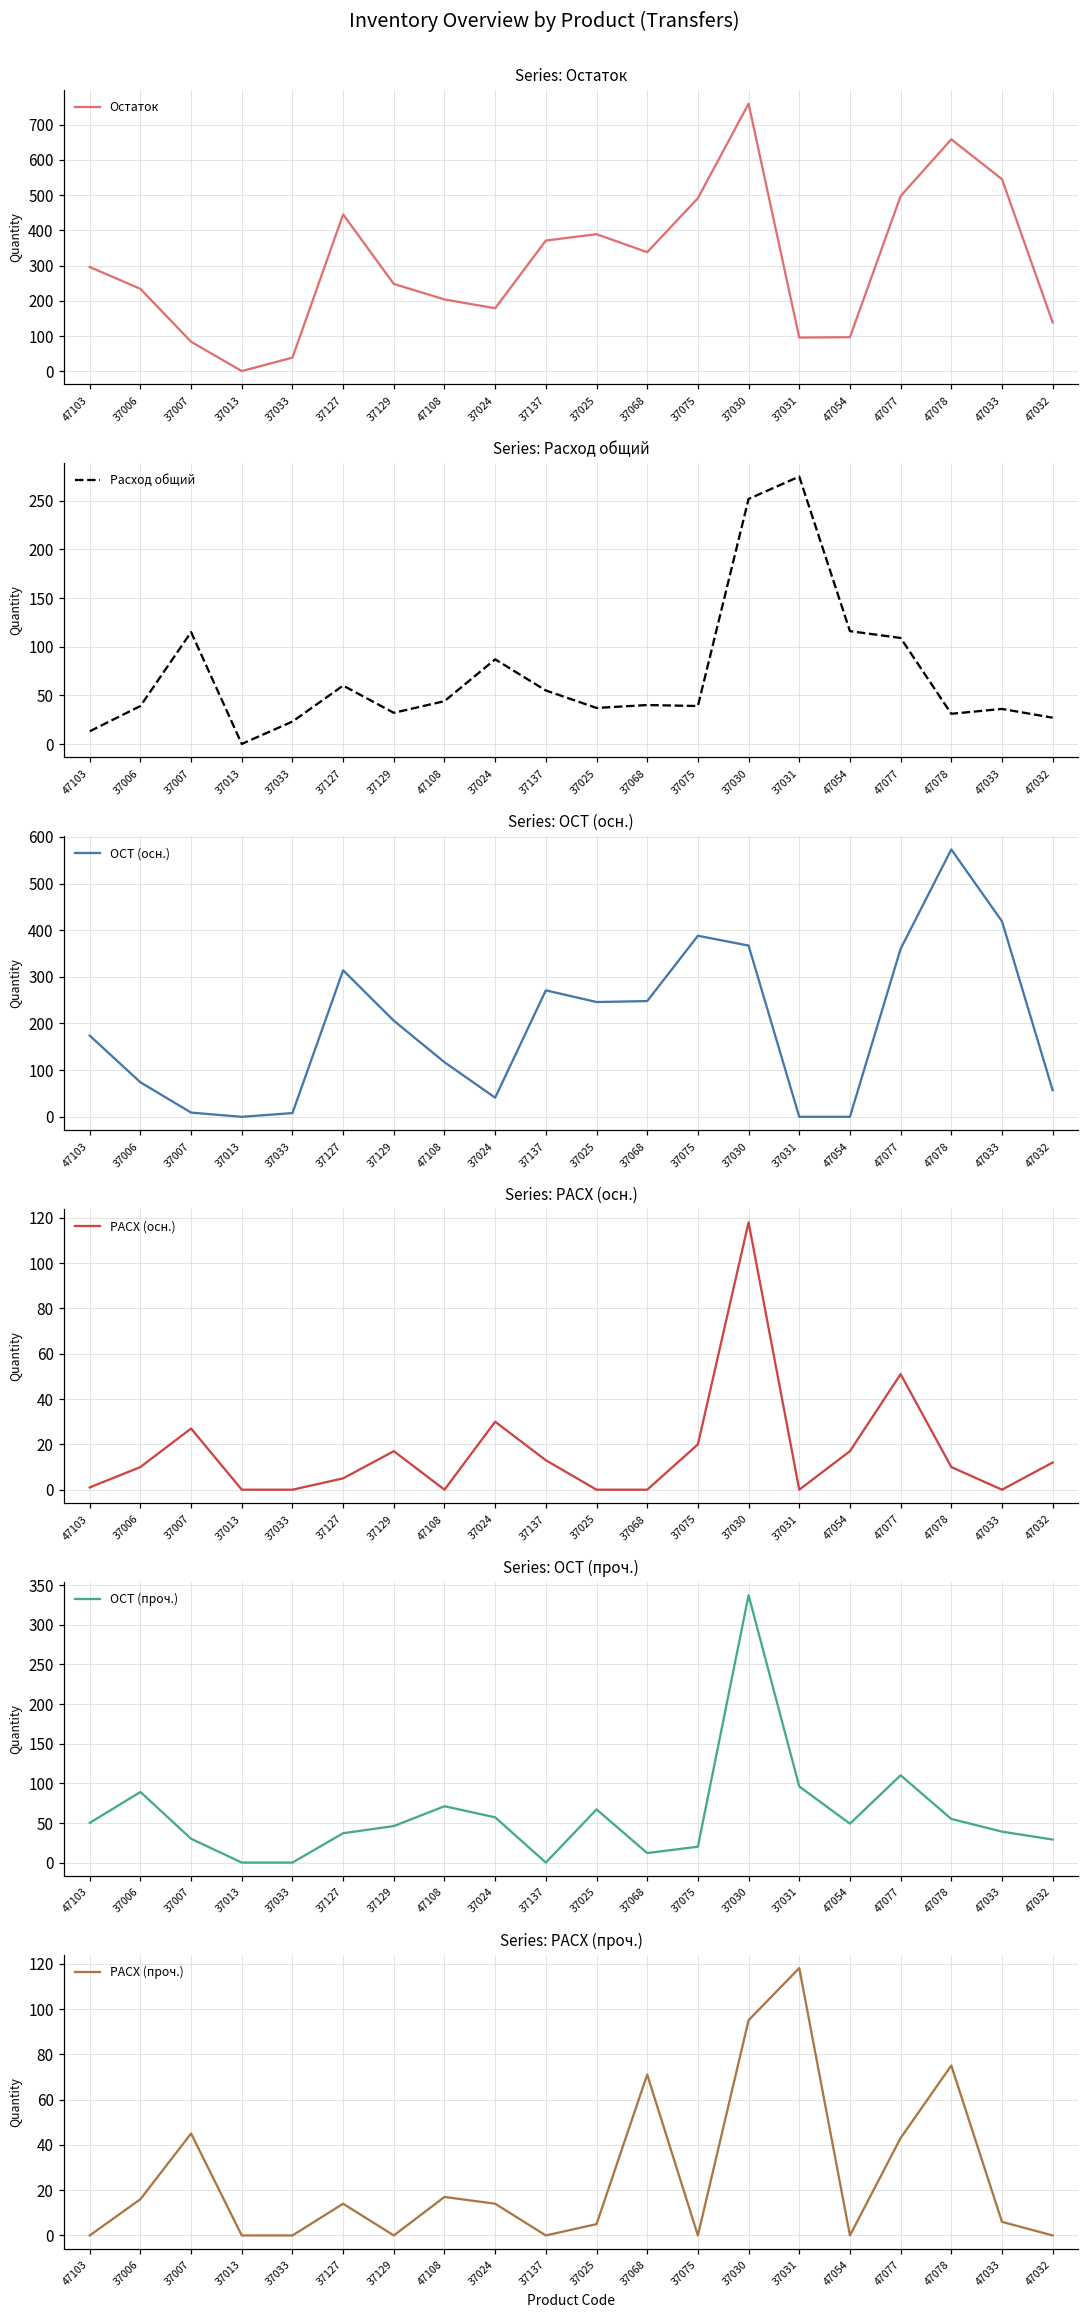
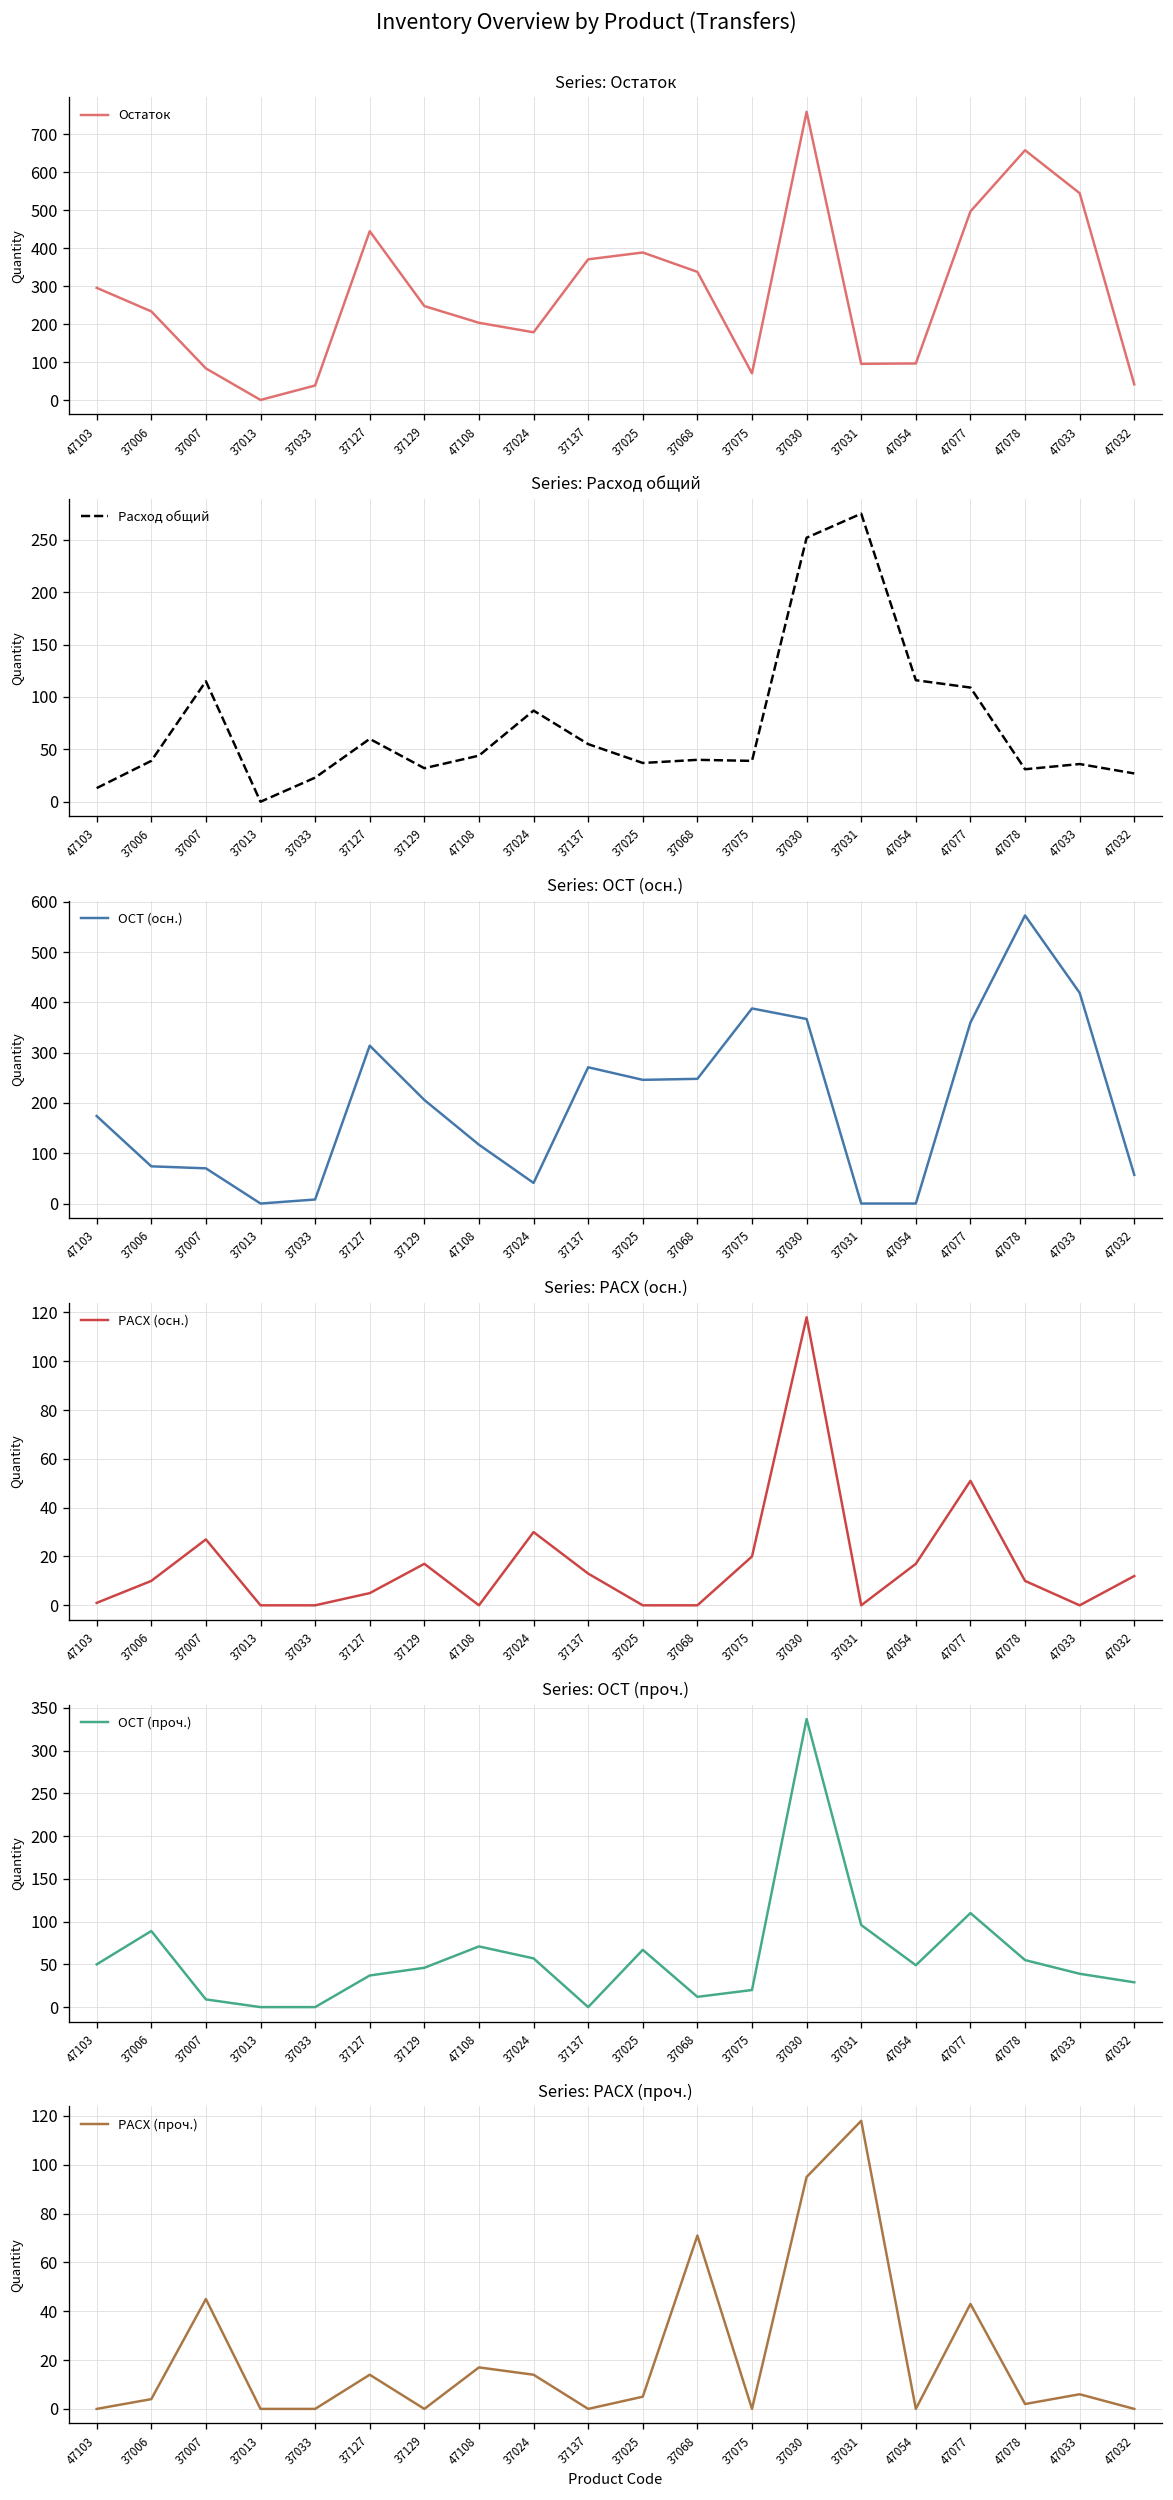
Series: Остаток, 37075: 490 -> 70
Series: Остаток, 47032: 140 -> 40
Series: ОСТ (осн.), 37007: 10 -> 70
Series: ОСТ (проч.), 37007: 30 -> 10
Series: РАСХ (проч.), 37006: 16 -> 4
Series: РАСХ (проч.), 47078: 75 -> 2
